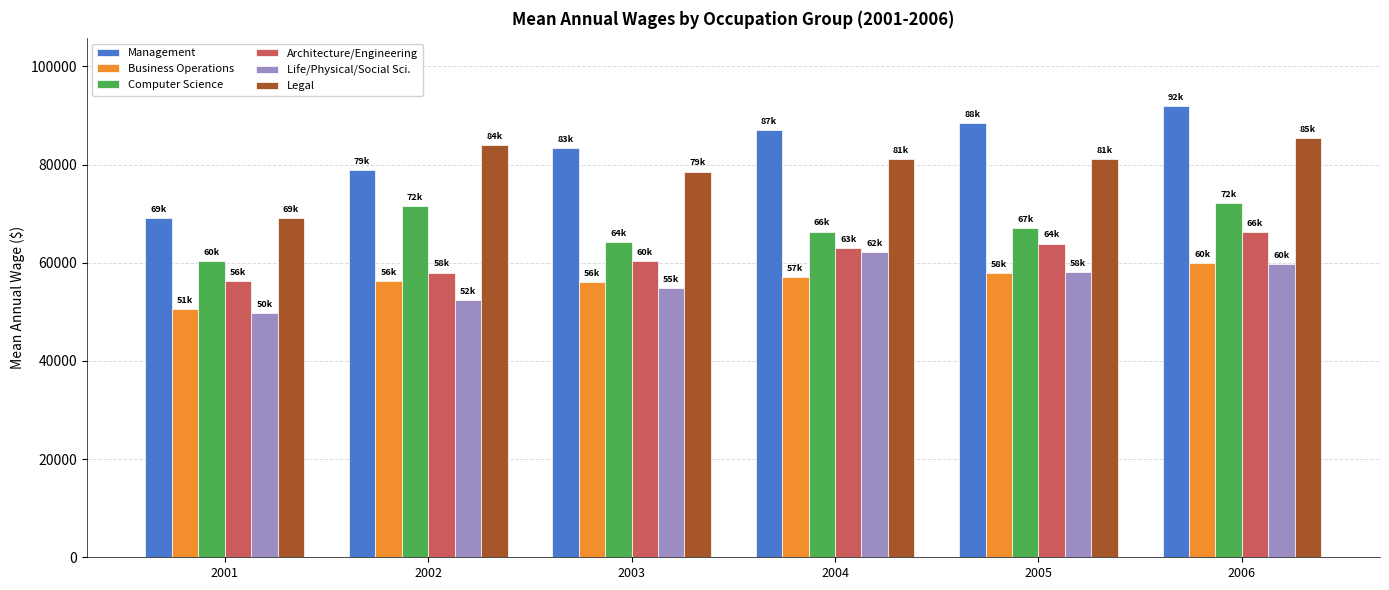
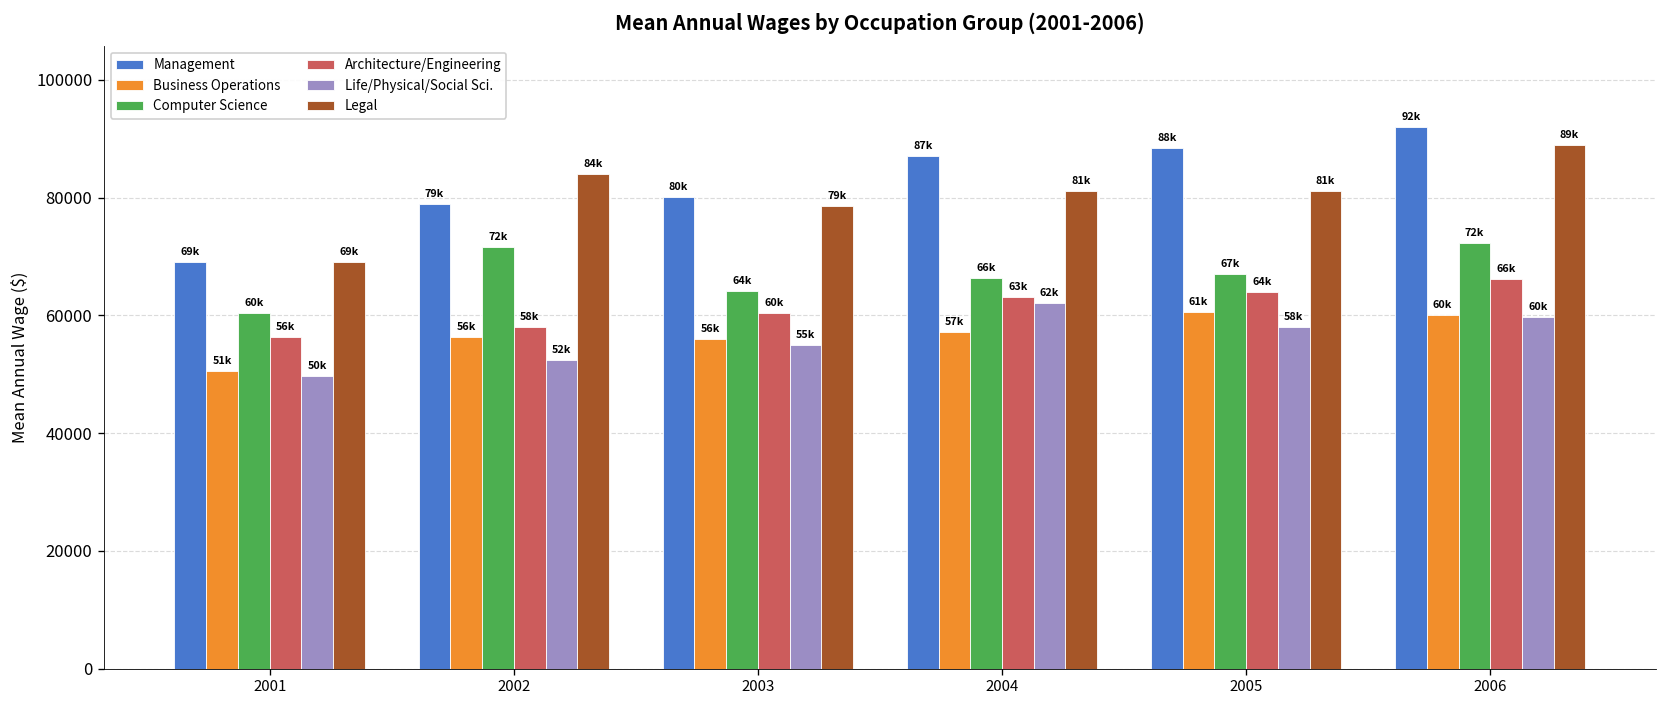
Management, 2003: 83k -> 80k
Business Operations, 2005: 58k -> 61k
Legal, 2006: 85k -> 89k
